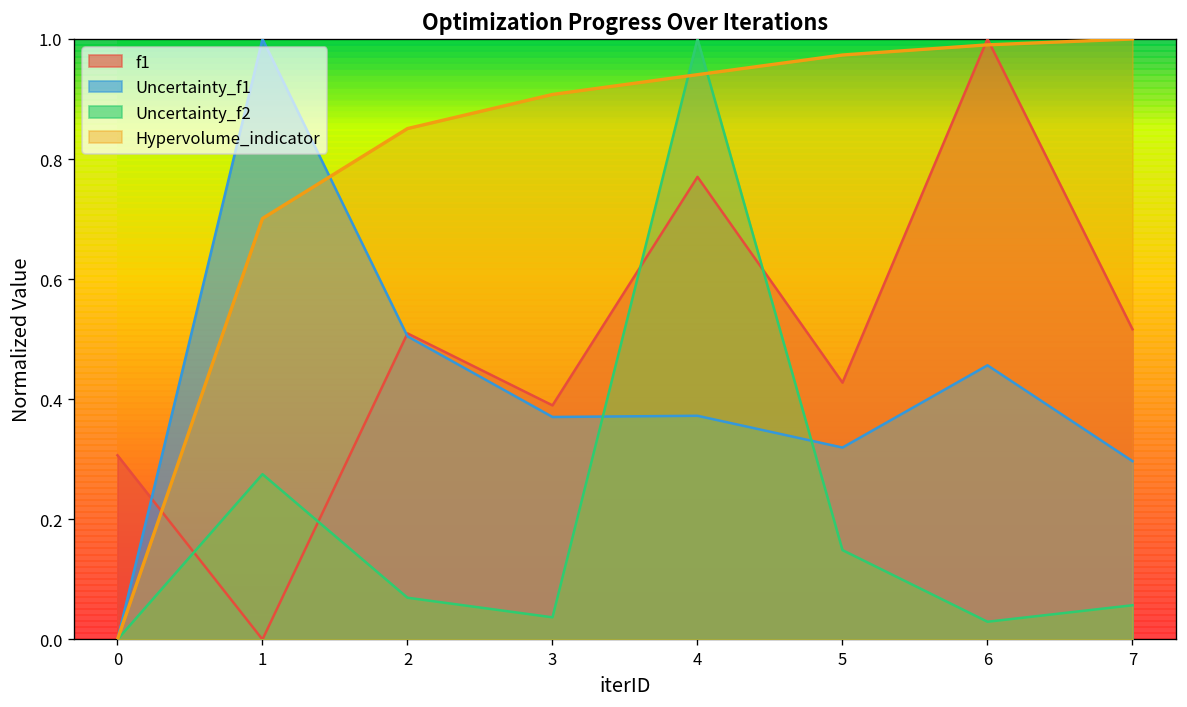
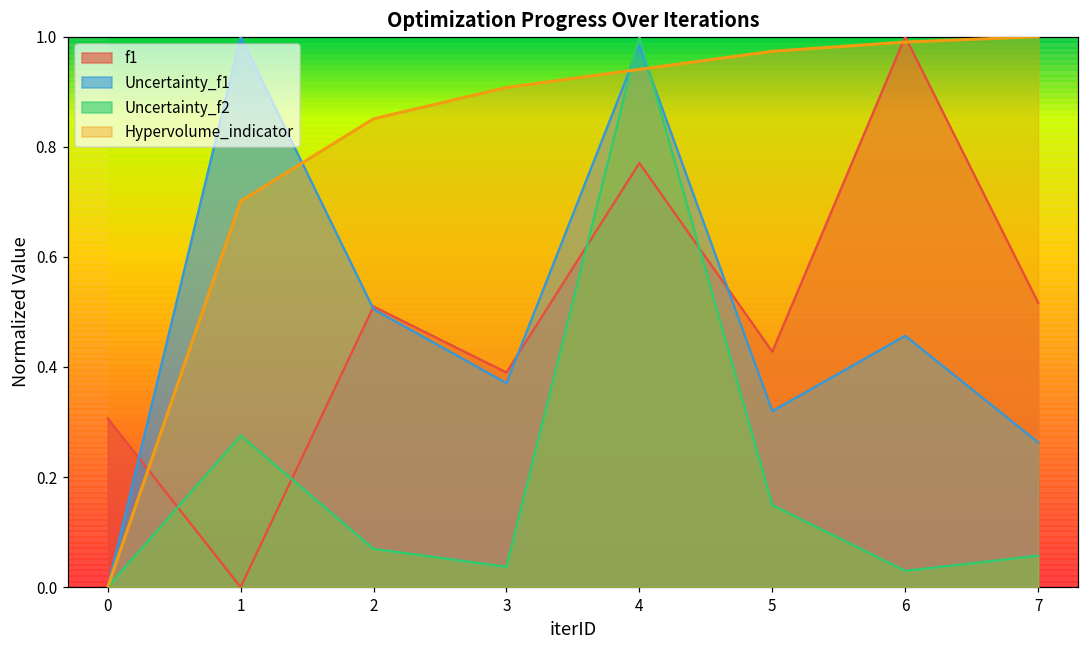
Uncertainty_f1, 4: 0.37 -> 0.98
Uncertainty_f1, 7: 0.30 -> 0.26
